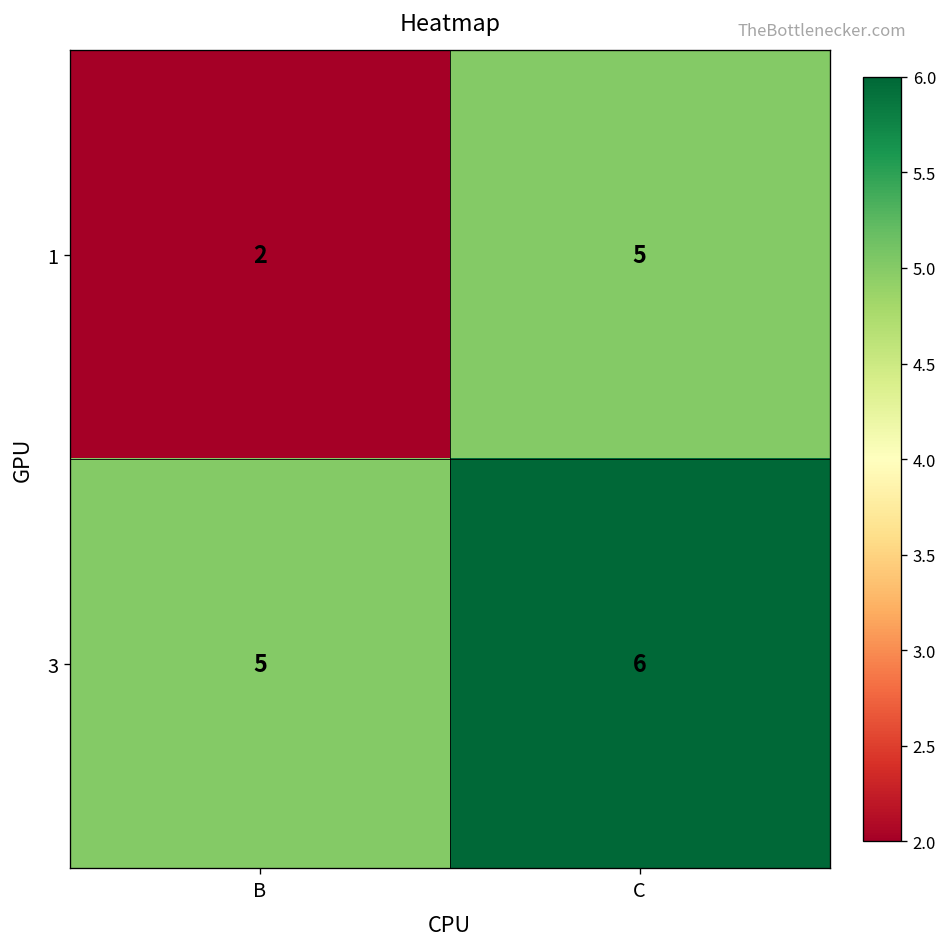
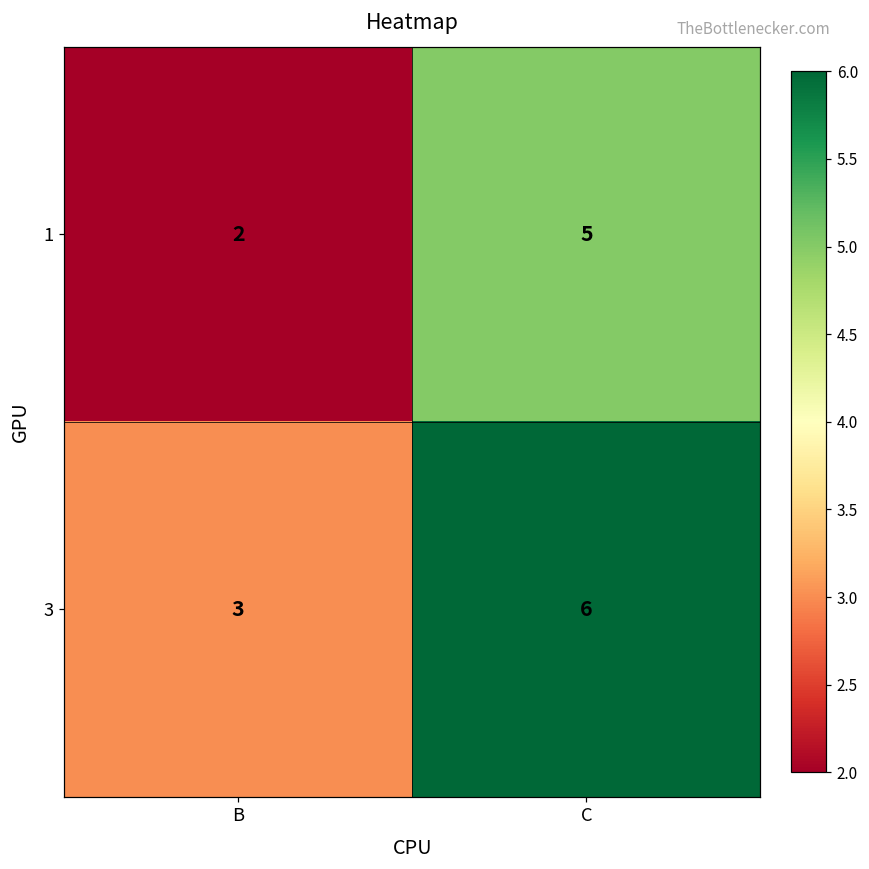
3, B: 5 -> 3
